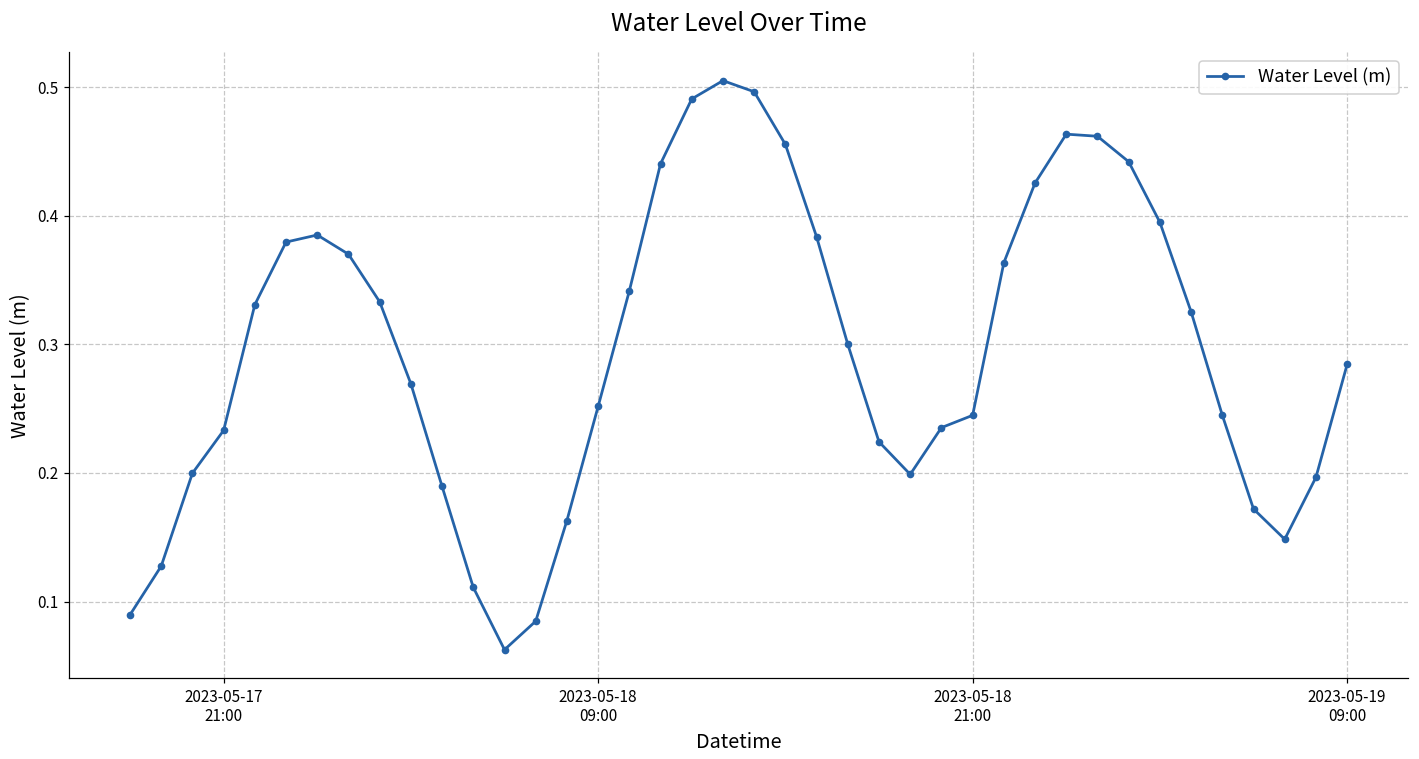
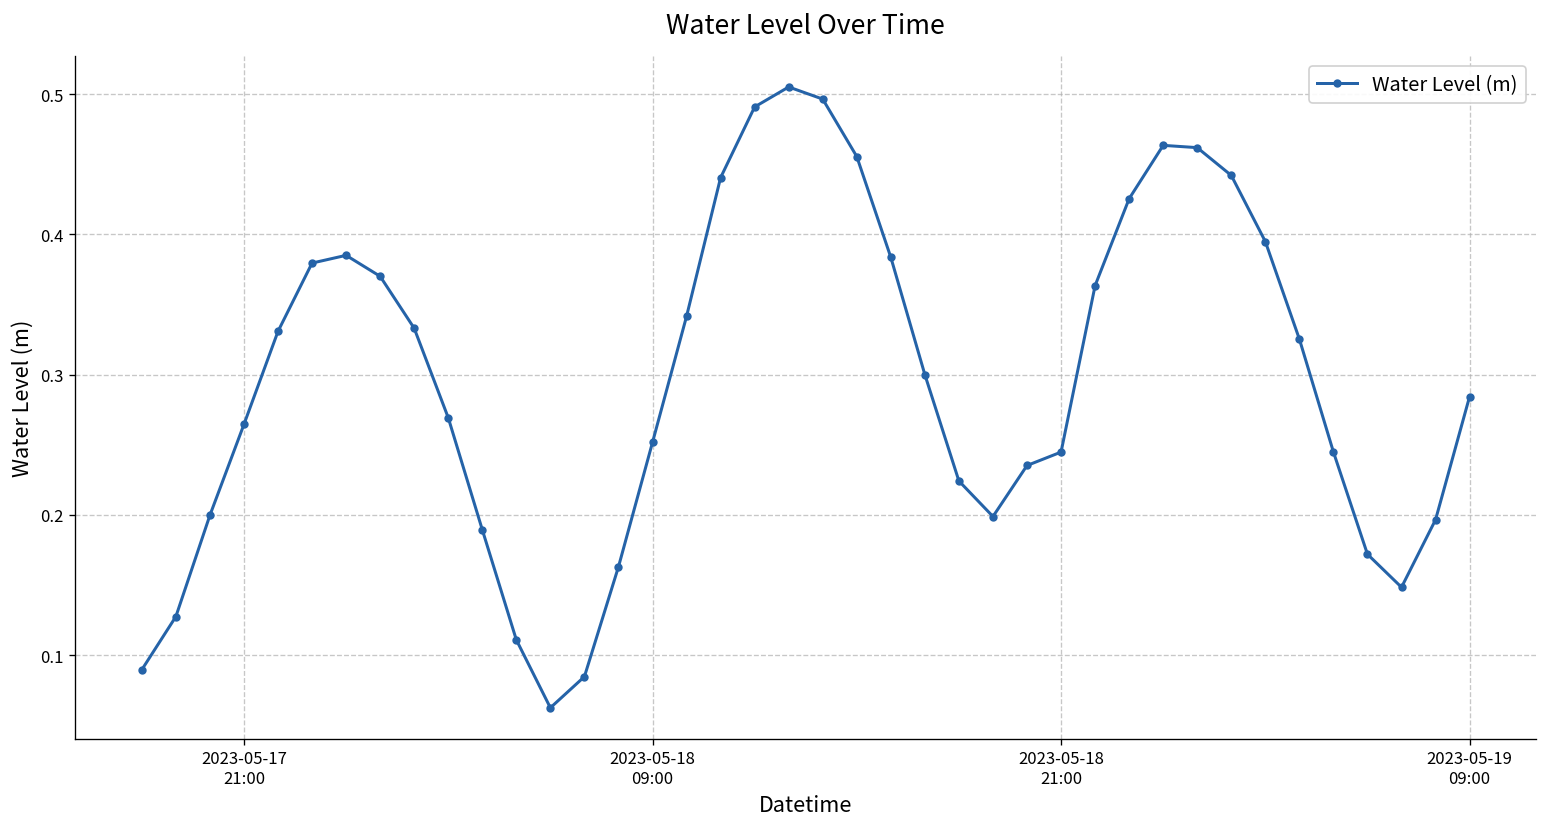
2023-05-17 21:00: 0.233 -> 0.265
